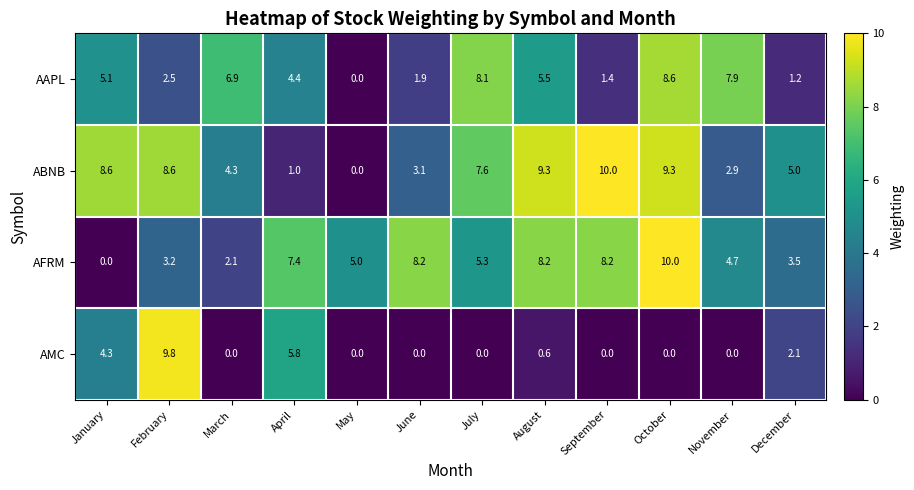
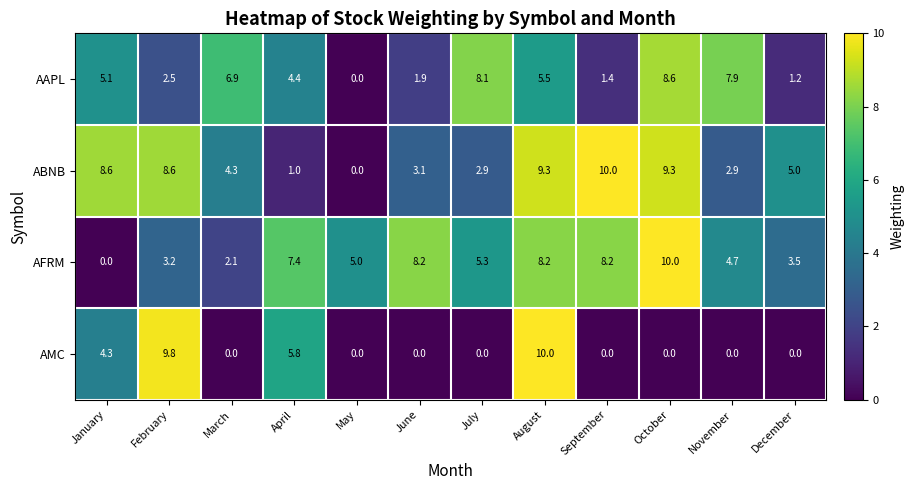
ABNB, July: 7.6 -> 2.9
AMC, August: 0.6 -> 10.0
AMC, December: 2.1 -> 0.0
